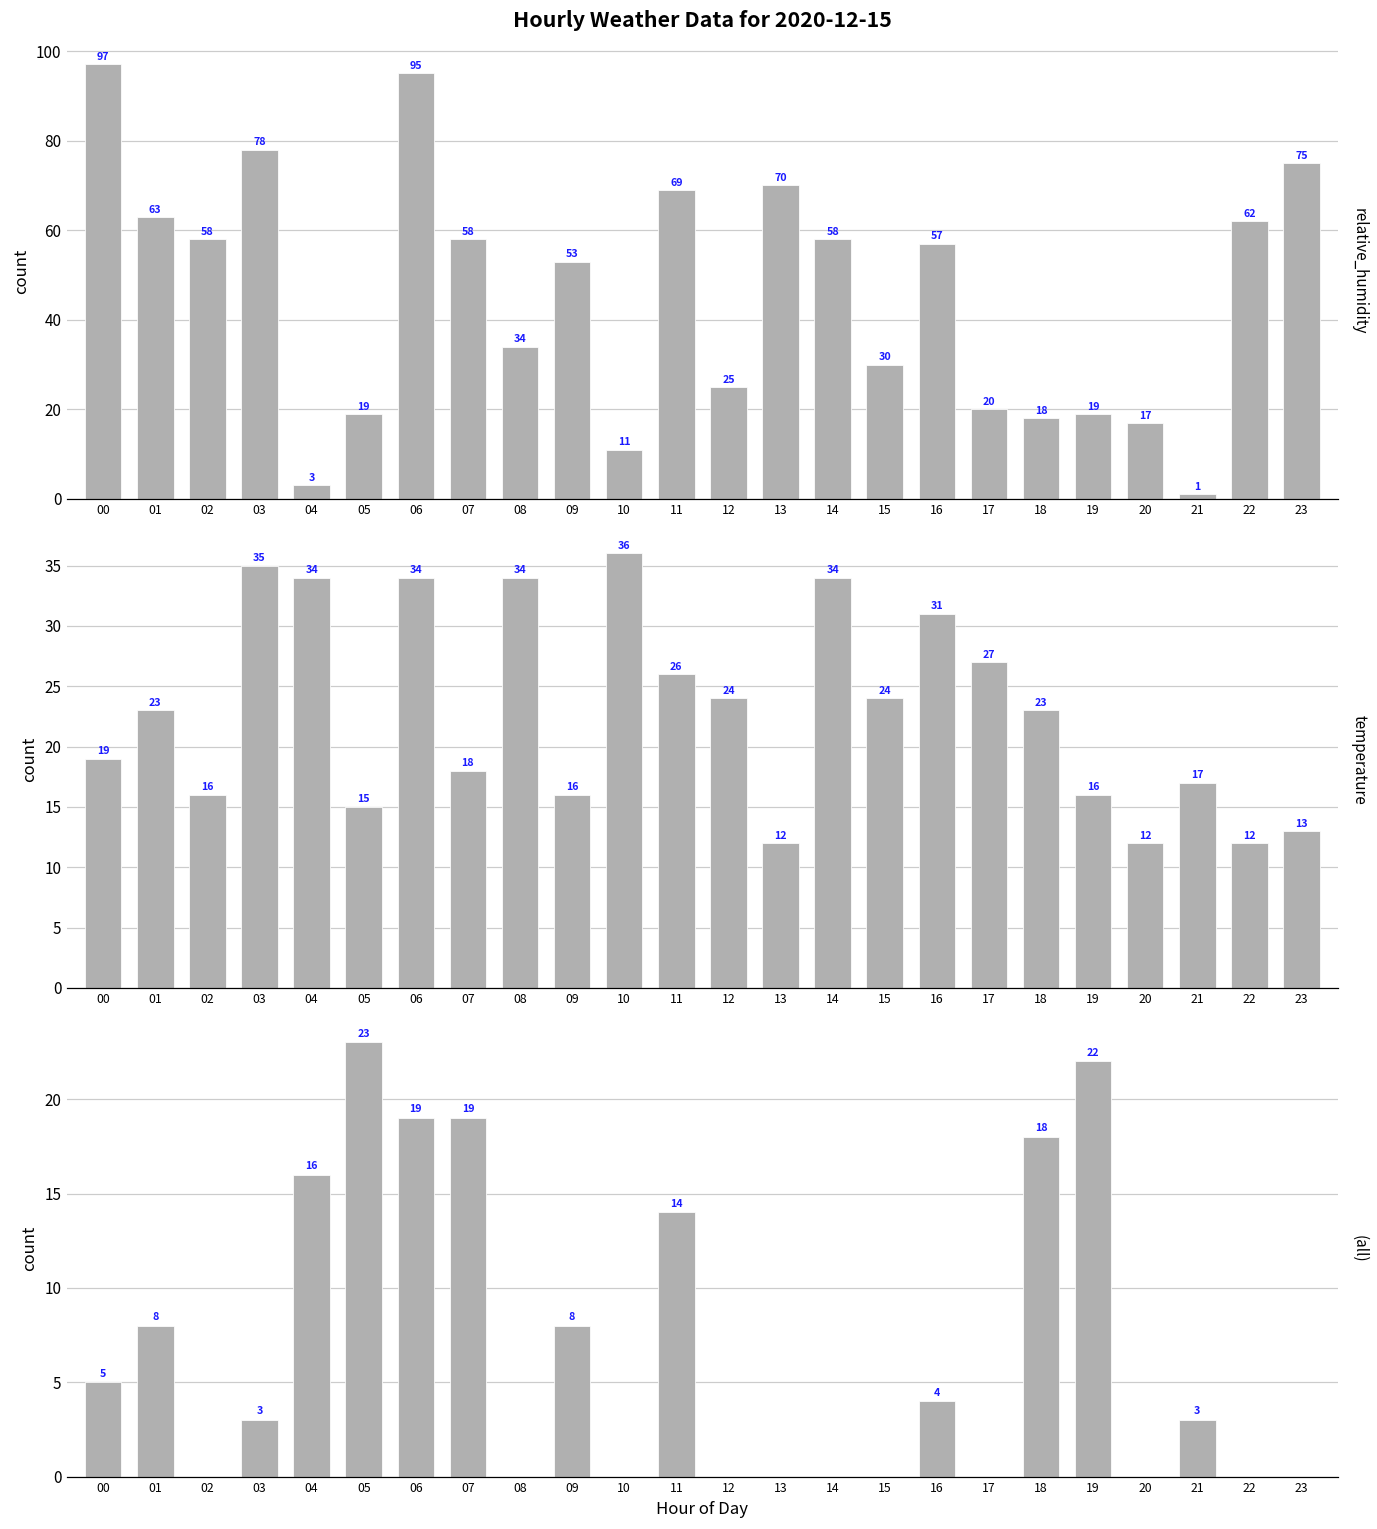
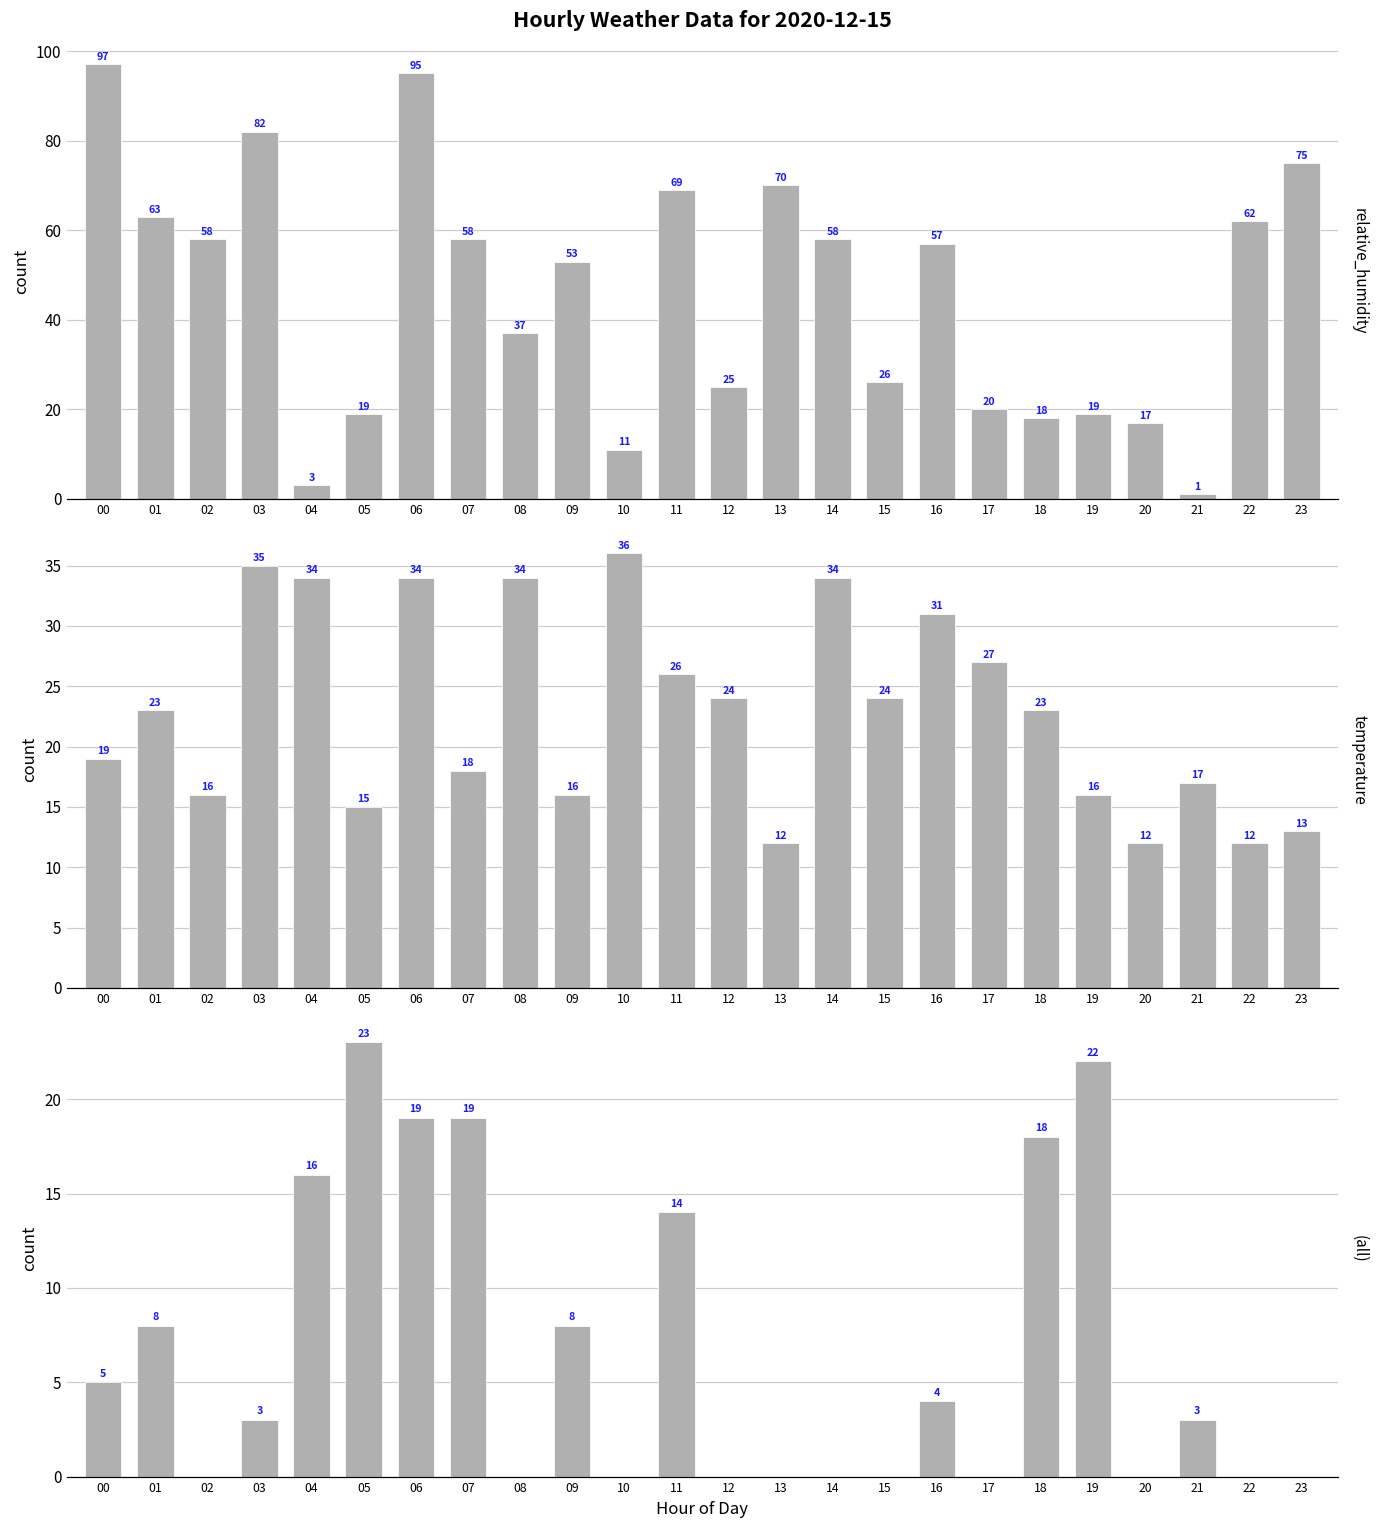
Hourly Weather Data for 2020-12-15, 03: 78 -> 82
Hourly Weather Data for 2020-12-15, 08: 34 -> 37
Hourly Weather Data for 2020-12-15, 15: 30 -> 26
